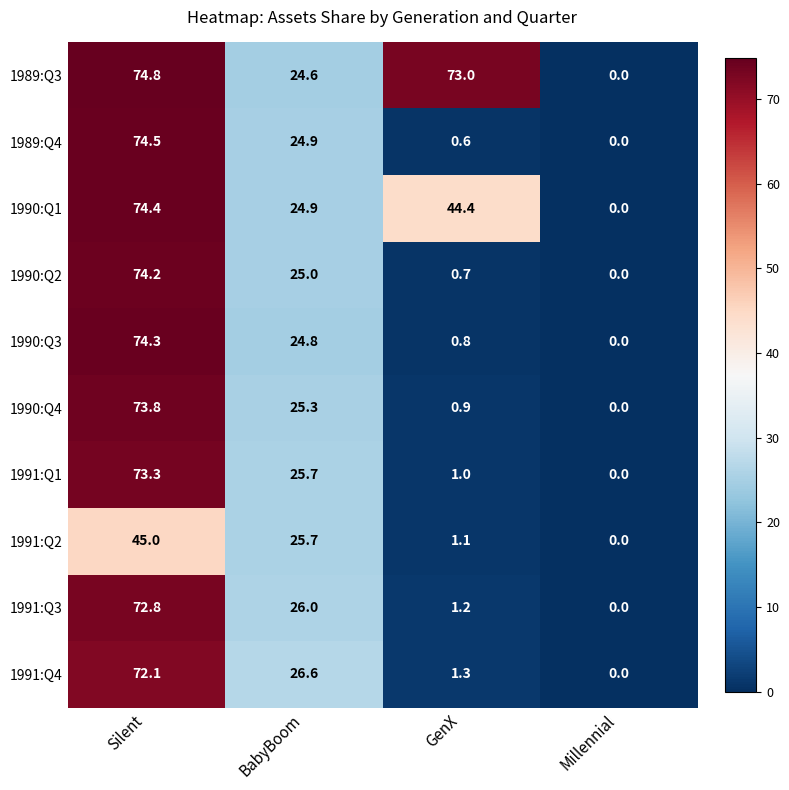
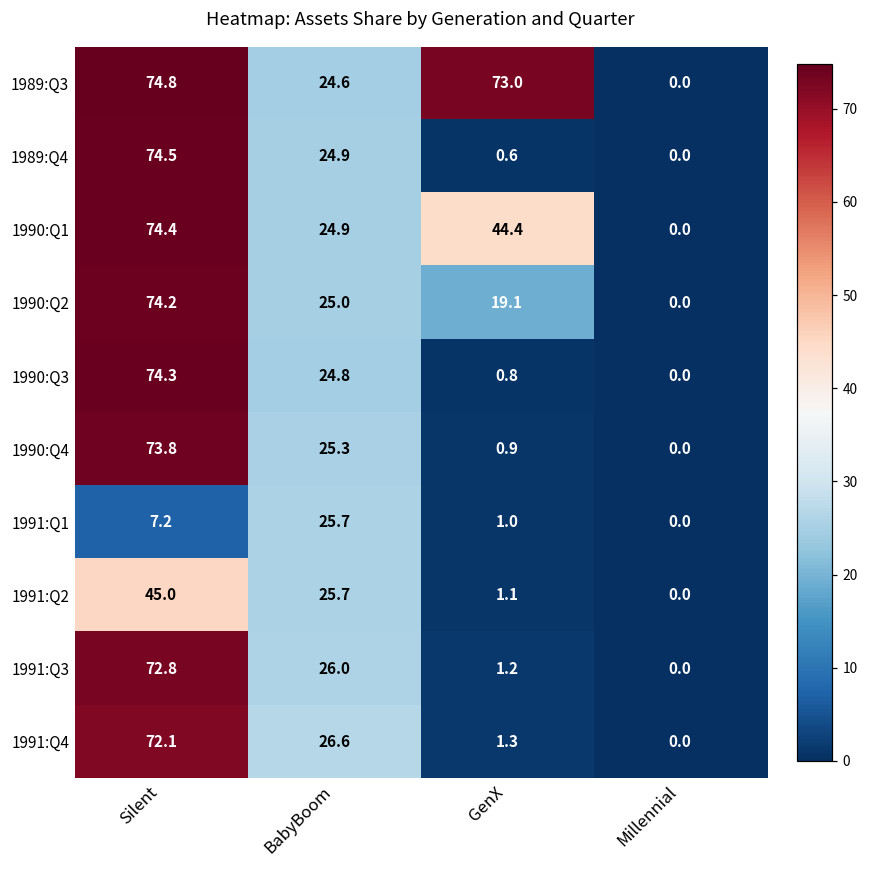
1990:Q2, GenX: 0.7 -> 19.1
1991:Q1, Silent: 73.3 -> 7.2
